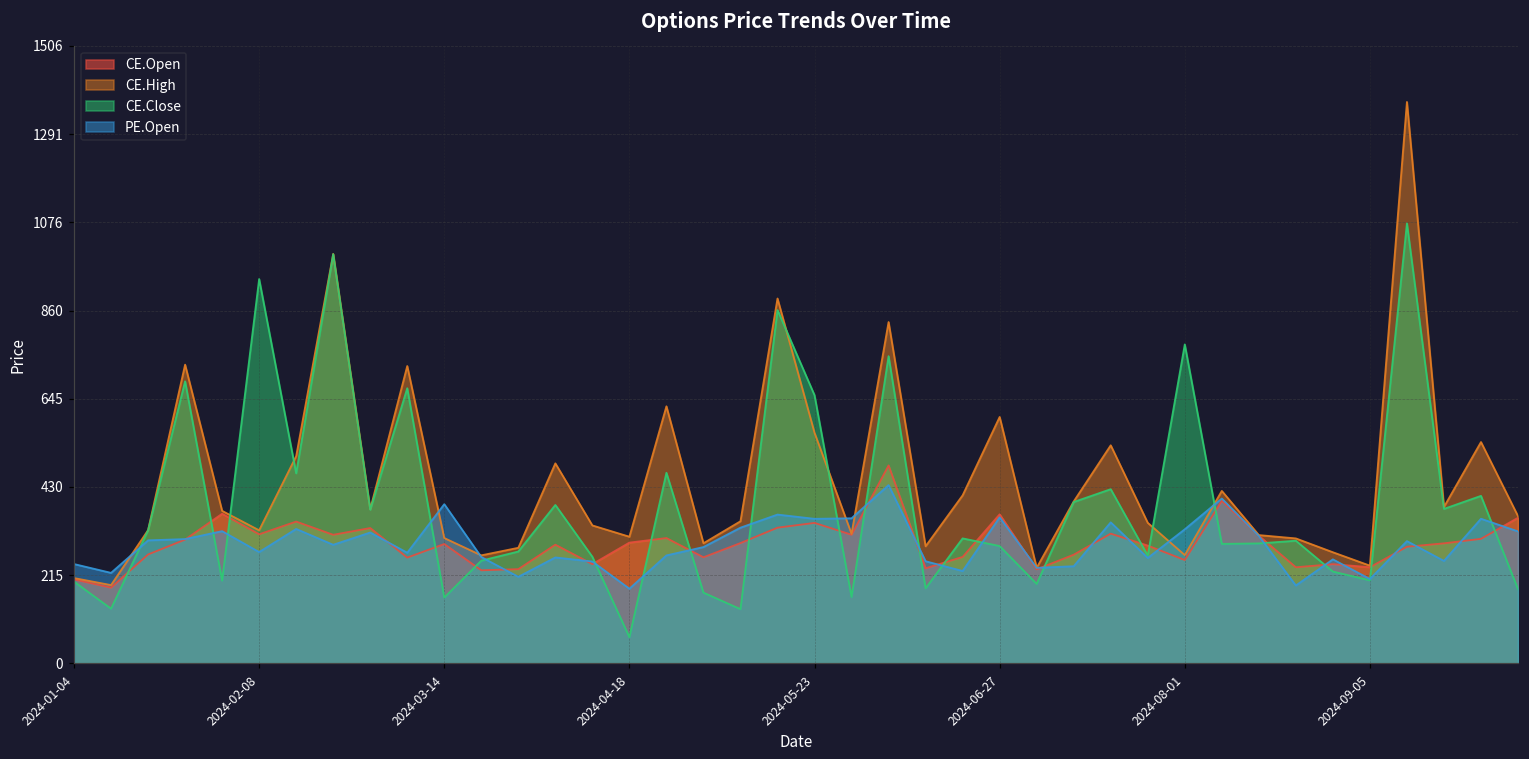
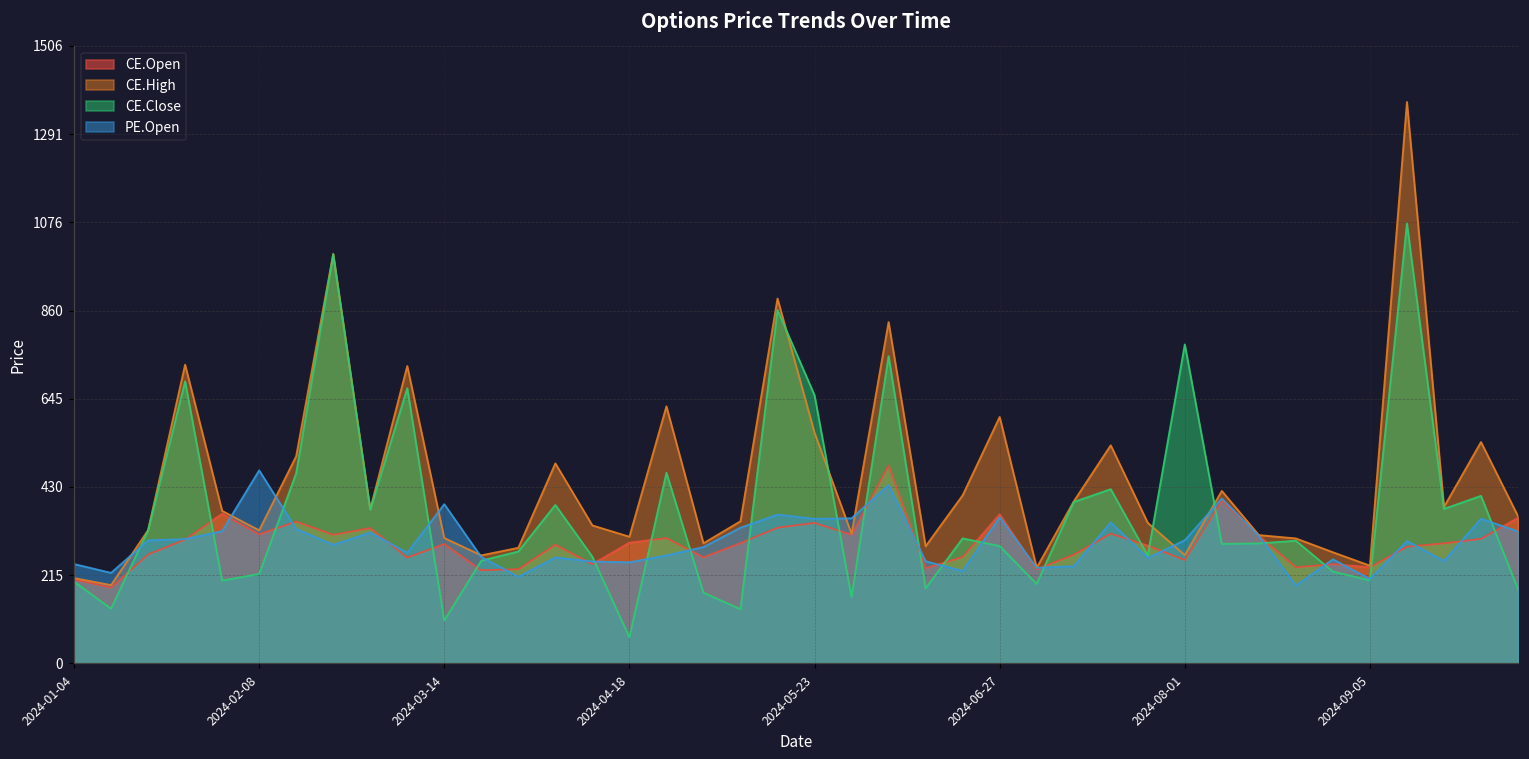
CE.Close, 2024-02-08: 940 -> 220
PE.Open, 2024-02-08: 270 -> 470
CE.Close, 2024-03-14: 160 -> 100
PE.Open, 2024-04-18: 180 -> 250
PE.Open, 2024-08-01: 330 -> 300
